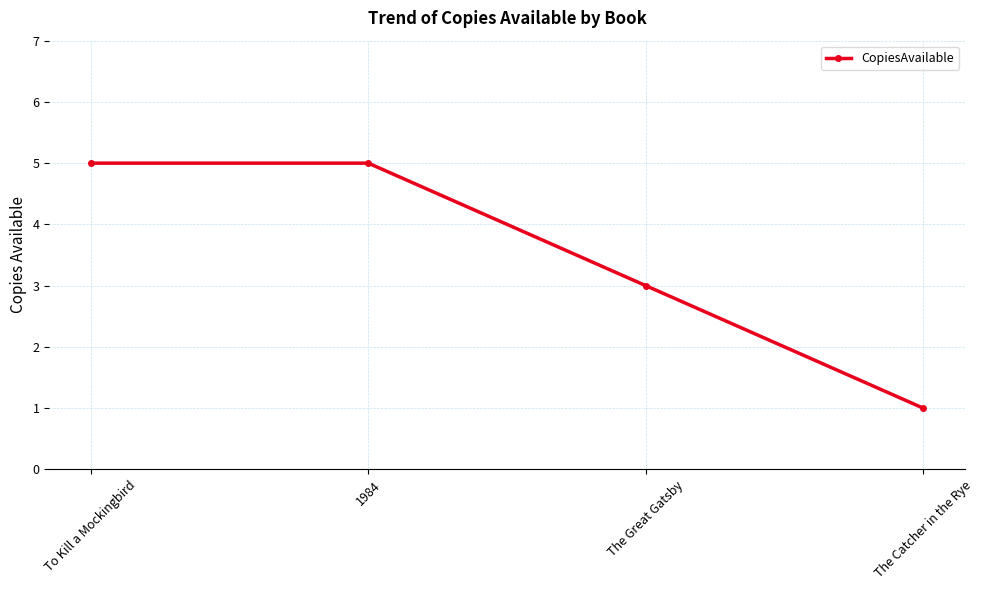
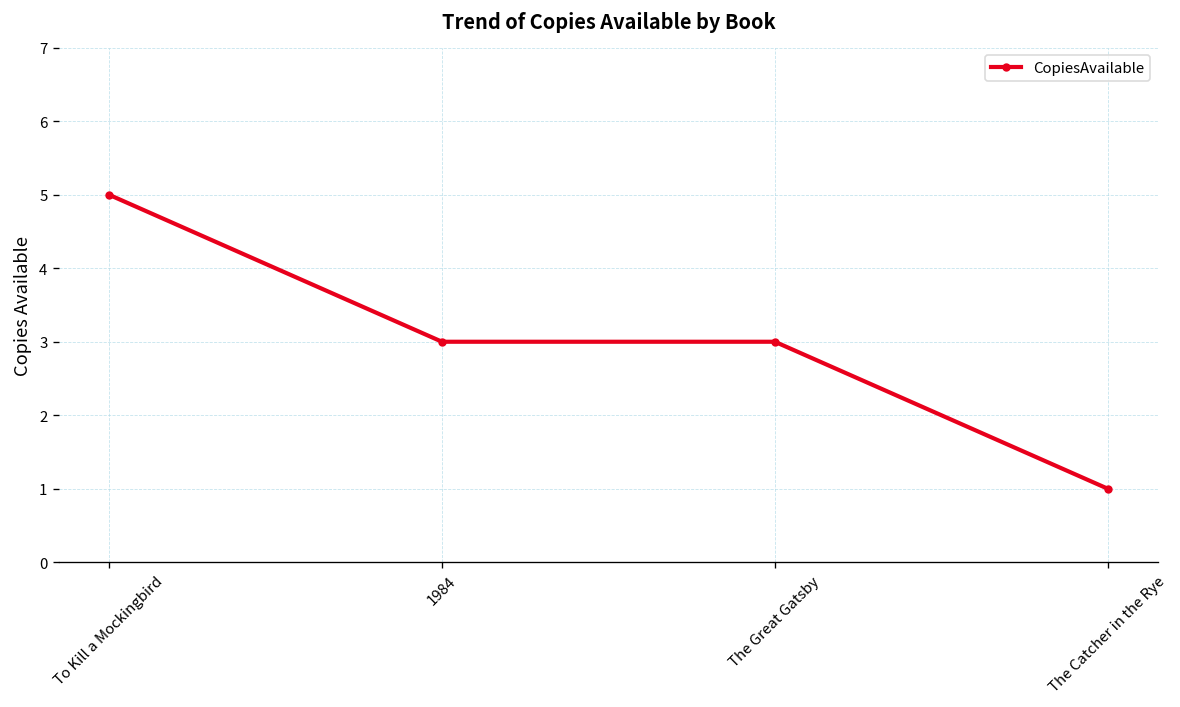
1984: 5 -> 3
